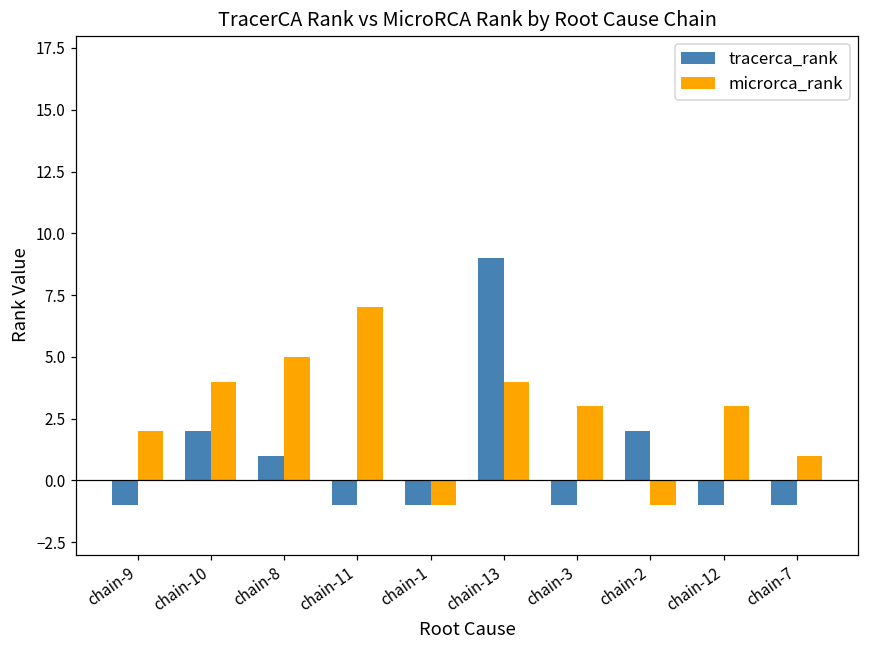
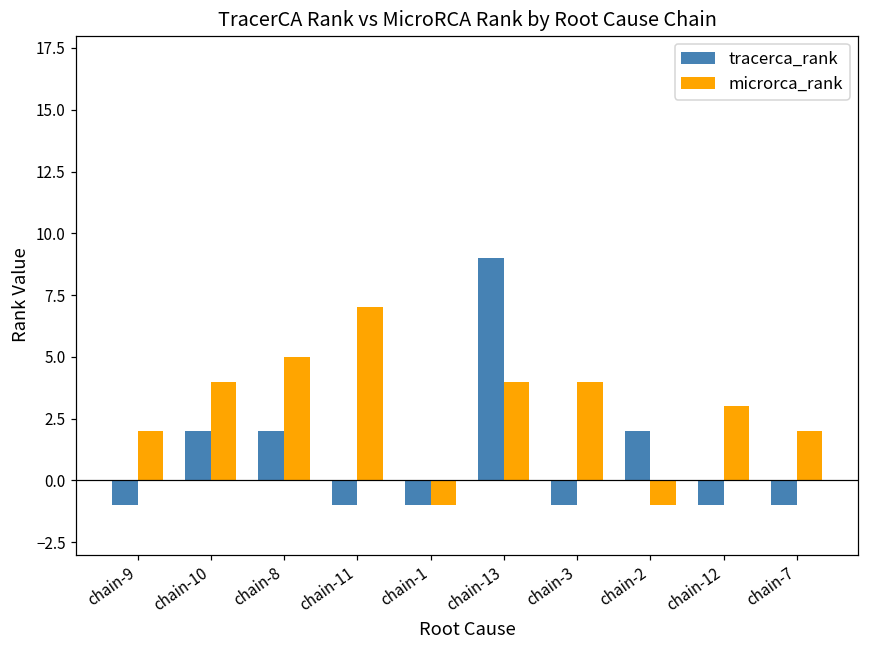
tracerca_rank, chain-8: 1 -> 2
microrca_rank, chain-3: 3 -> 4
microrca_rank, chain-7: 1 -> 2
